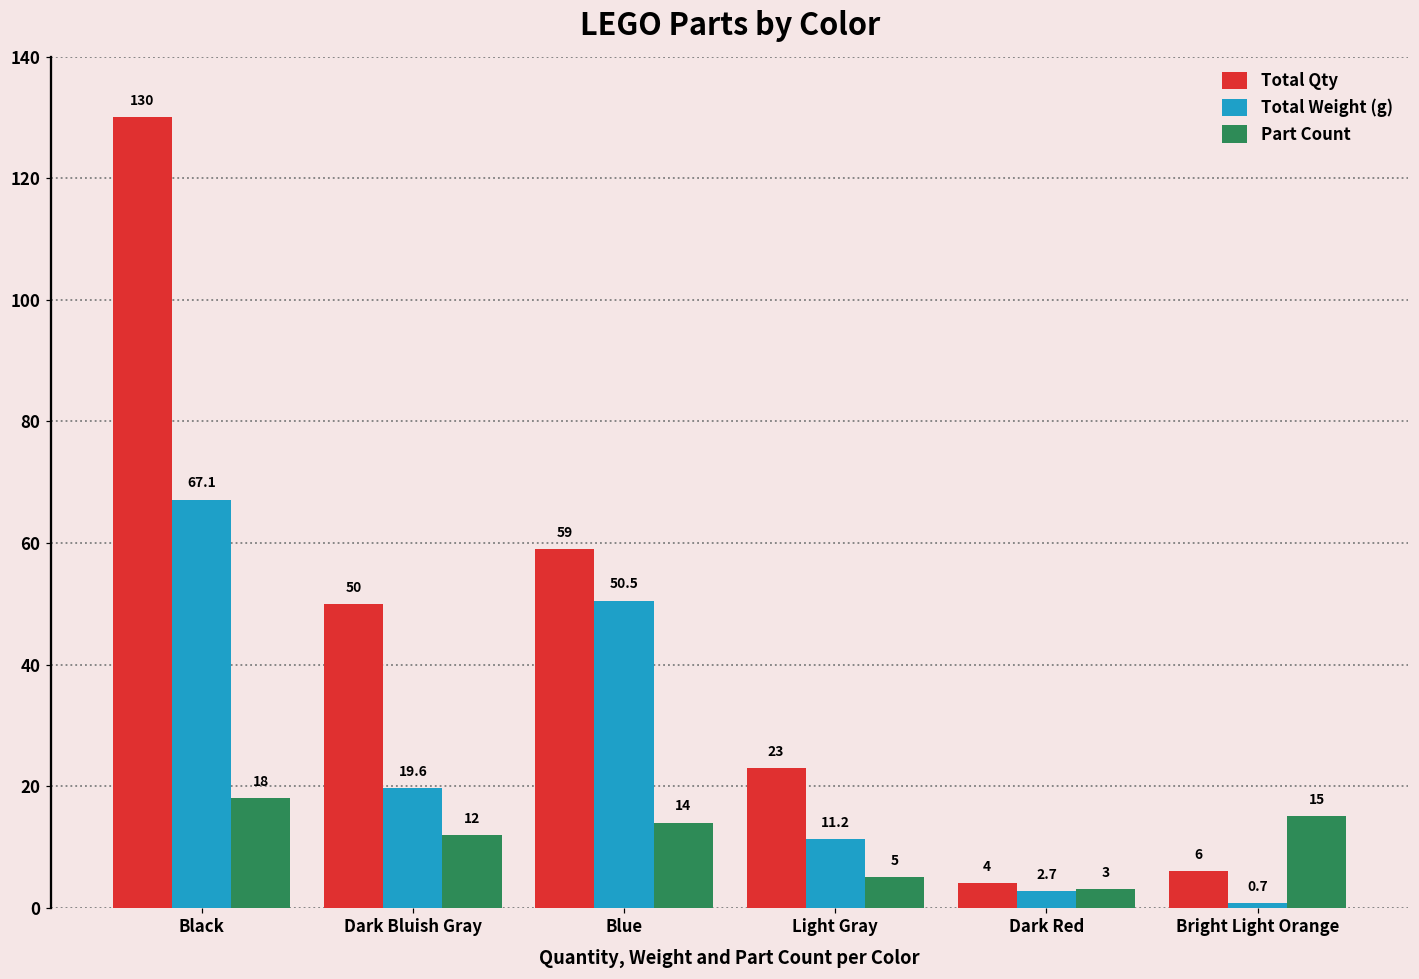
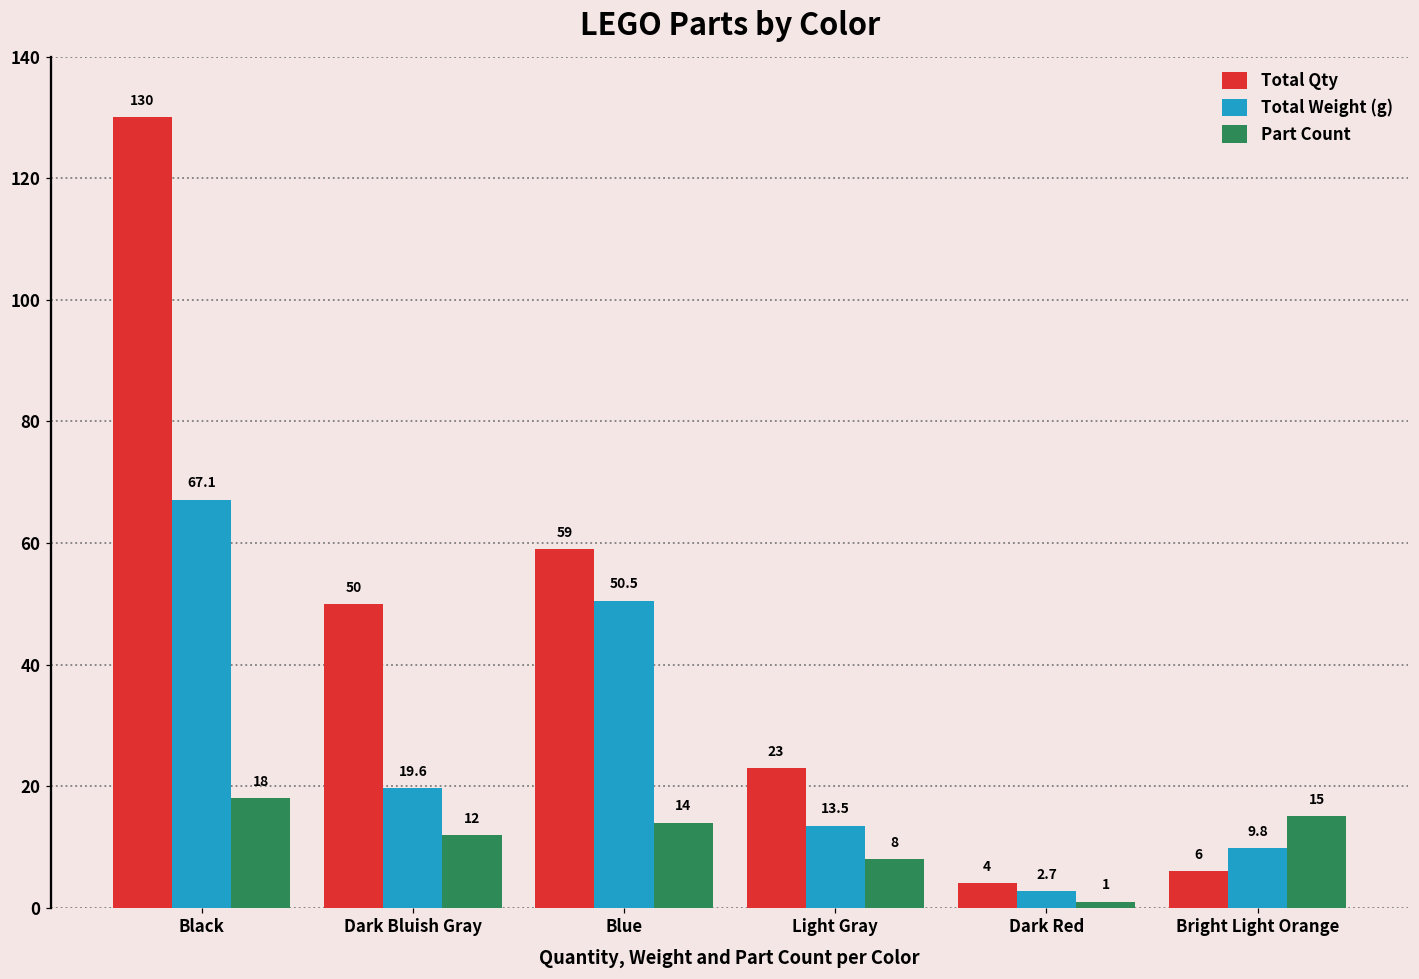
Total Weight (g), Light Gray: 11.2 -> 13.5
Part Count, Light Gray: 5 -> 8
Part Count, Dark Red: 3 -> 1
Total Weight (g), Bright Light Orange: 0.7 -> 9.8
